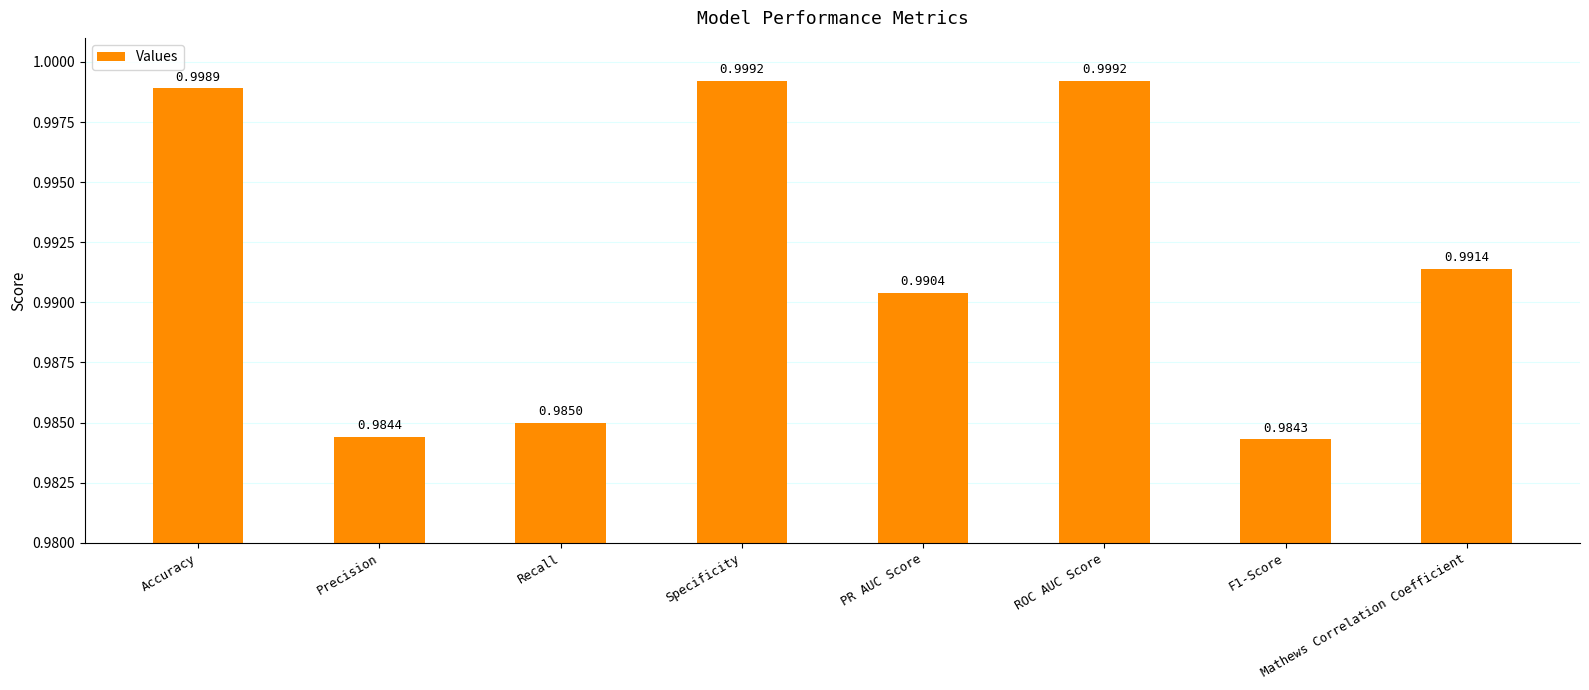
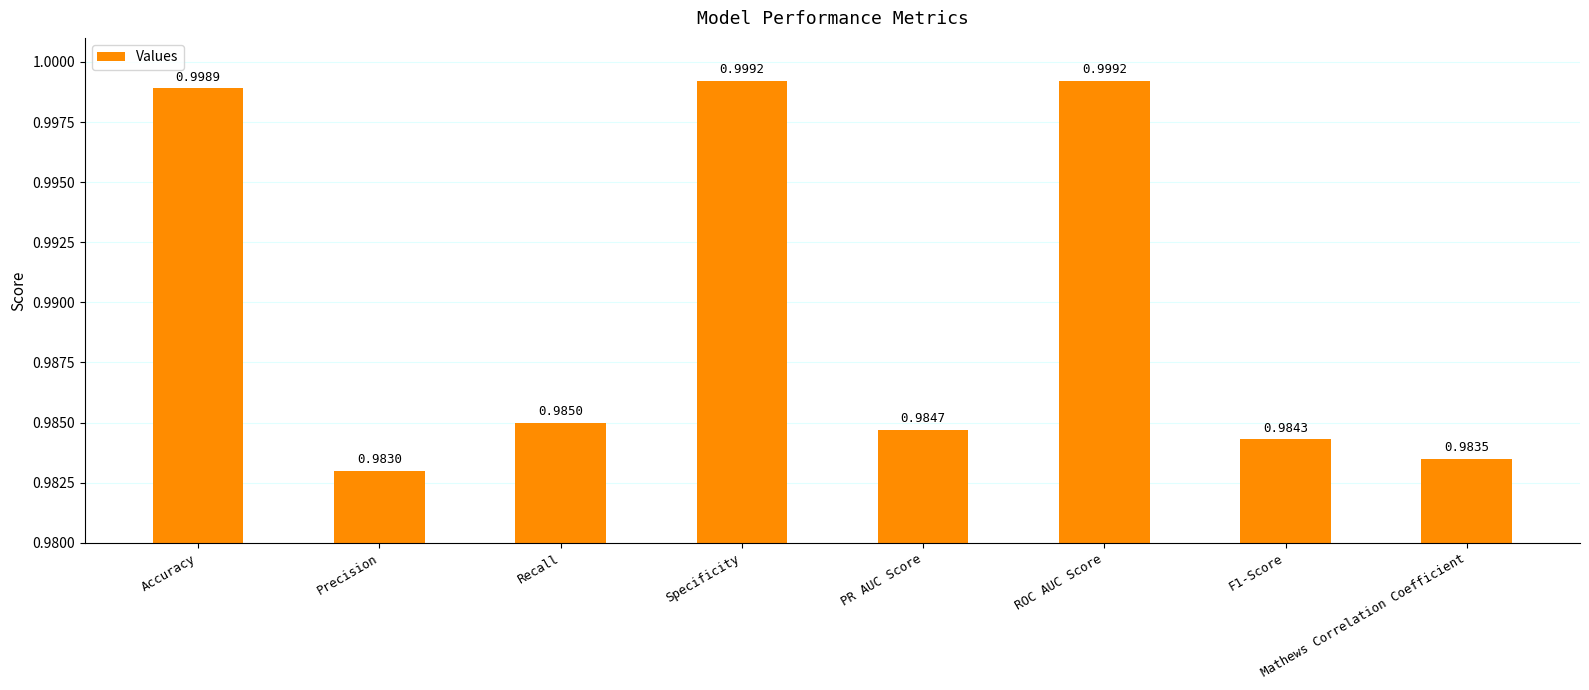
Precision: 0.9844 -> 0.9830
PR AUC Score: 0.9904 -> 0.9847
Mathews Correlation Coefficient: 0.9914 -> 0.9835
